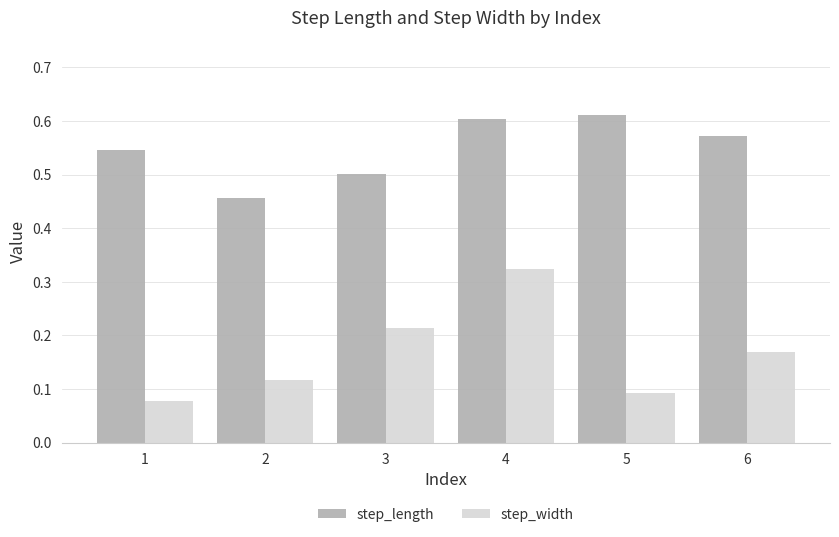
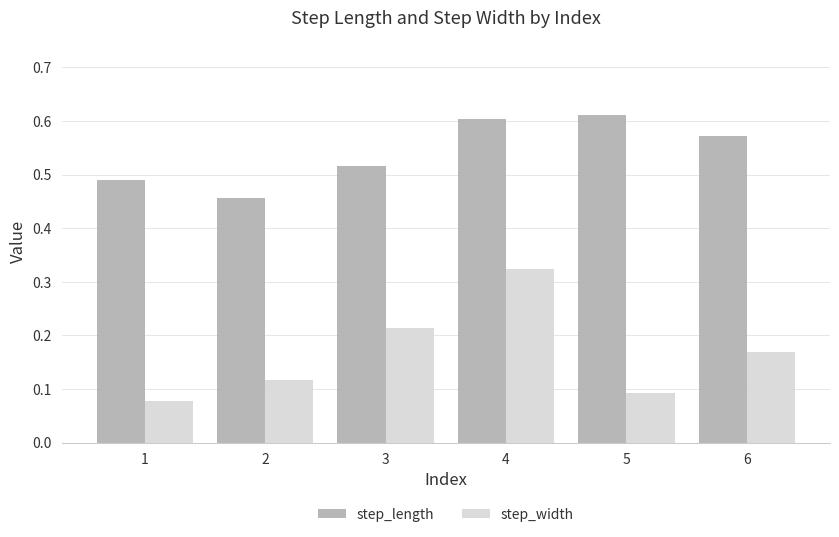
step_length, 1: 0.55 -> 0.49
step_length, 3: 0.50 -> 0.52
